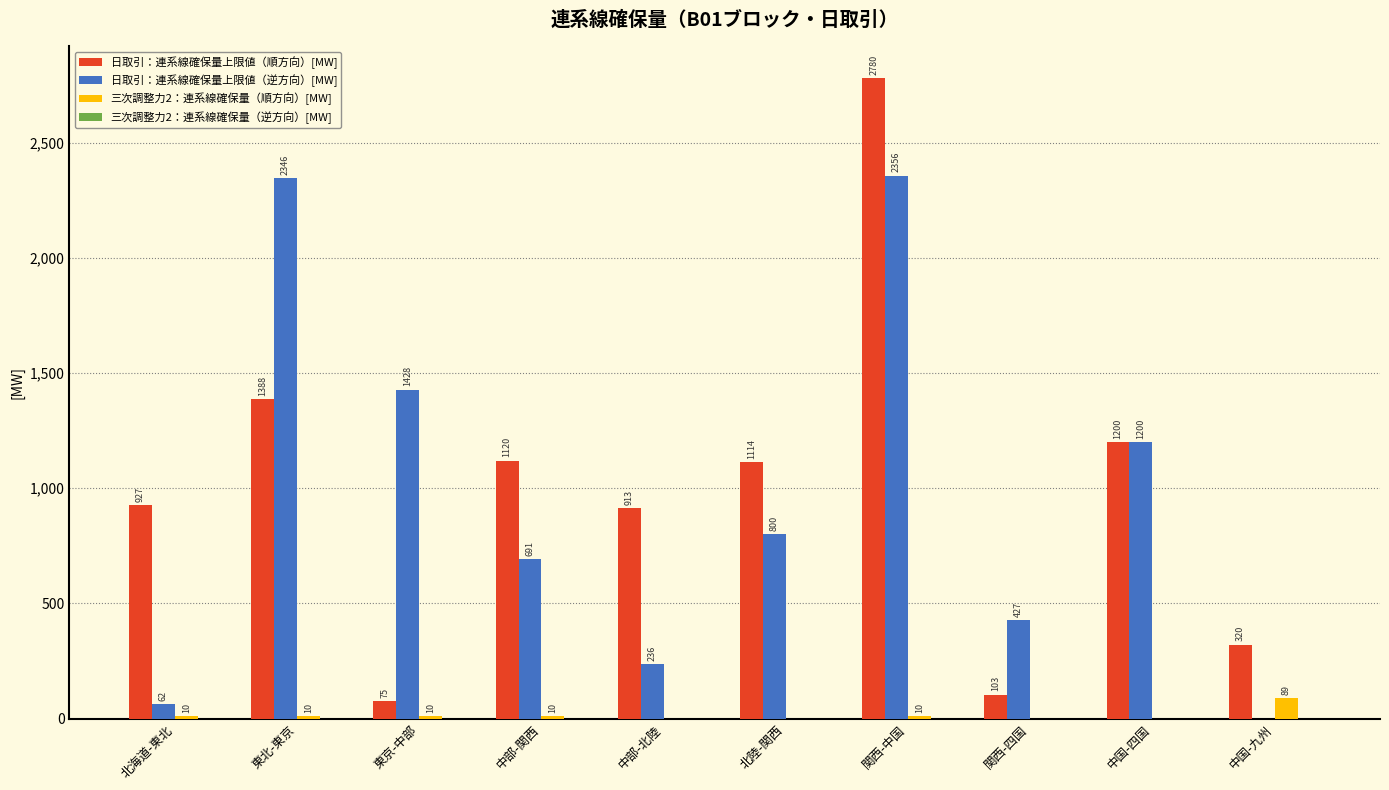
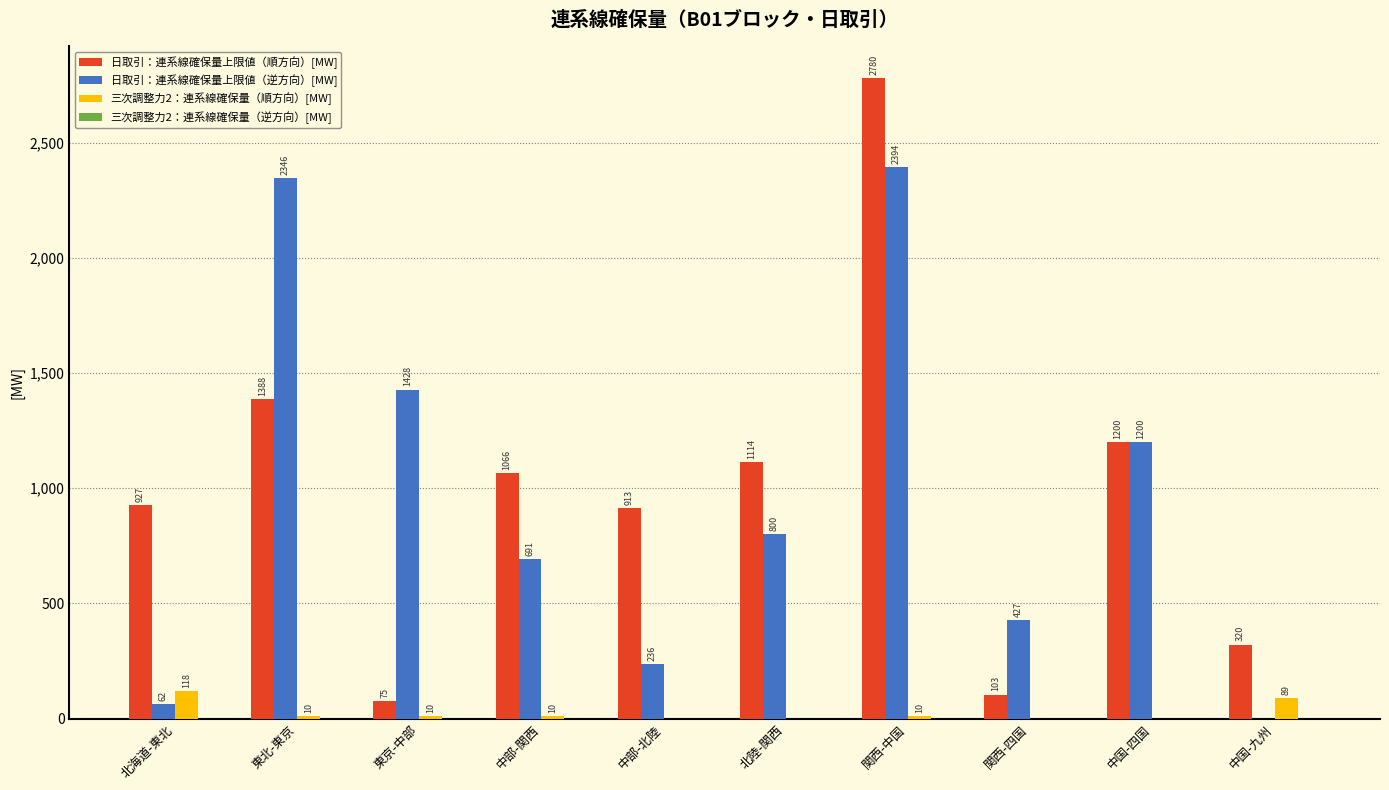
三次調整力2：連系線確保量（順方向）[MW], 北海道-東北: 10 -> 118
日取引：連系線確保量上限値（順方向）[MW], 中部-関西: 1120 -> 1066
日取引：連系線確保量上限値（逆方向）[MW], 関西-中国: 2356 -> 2394
